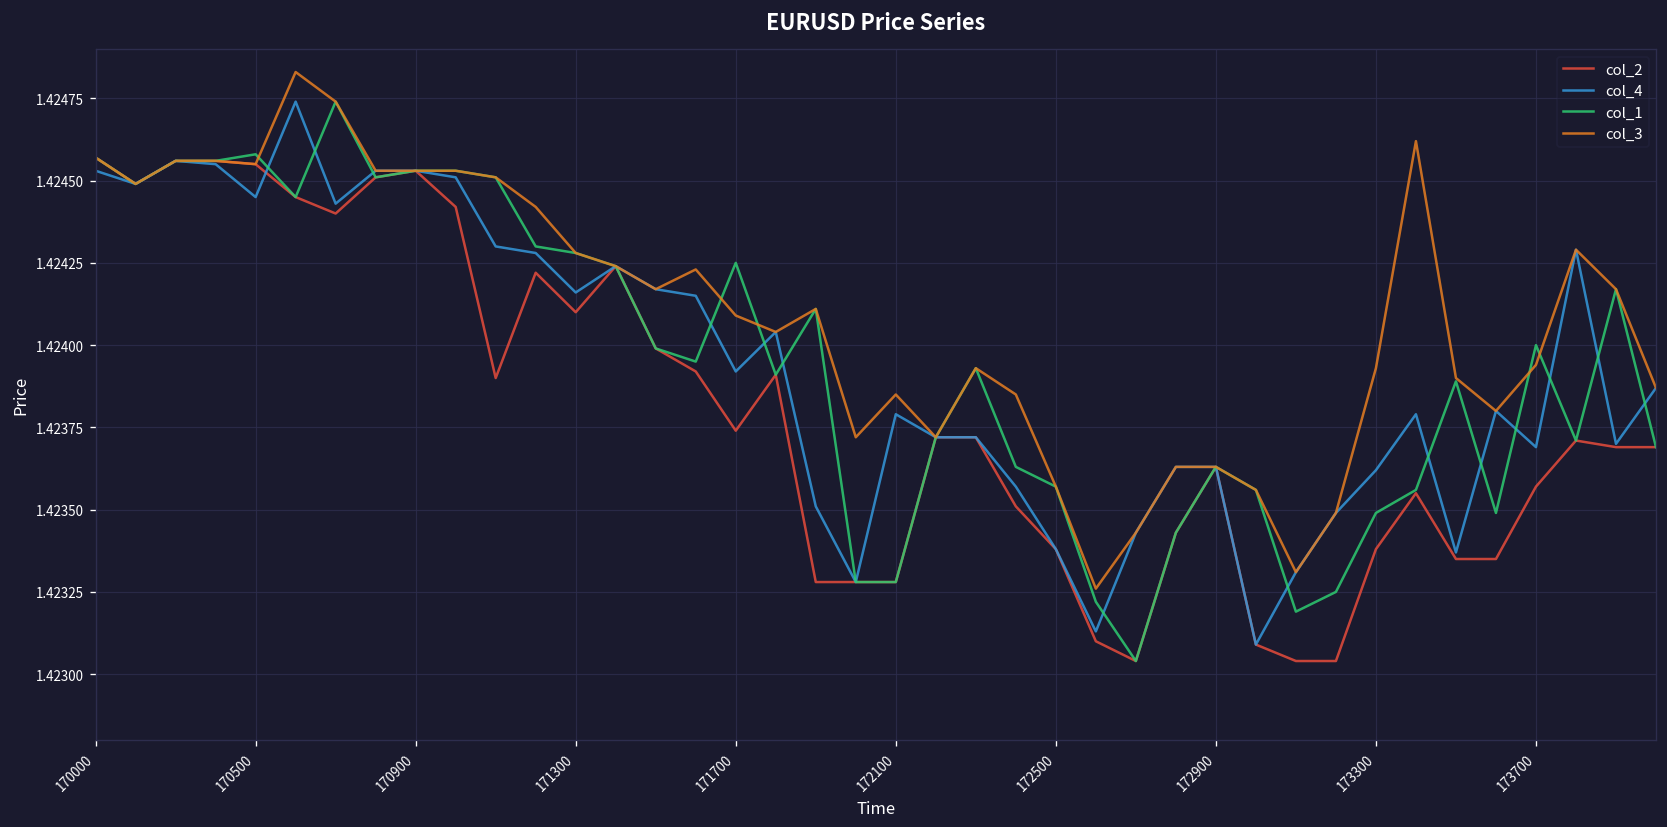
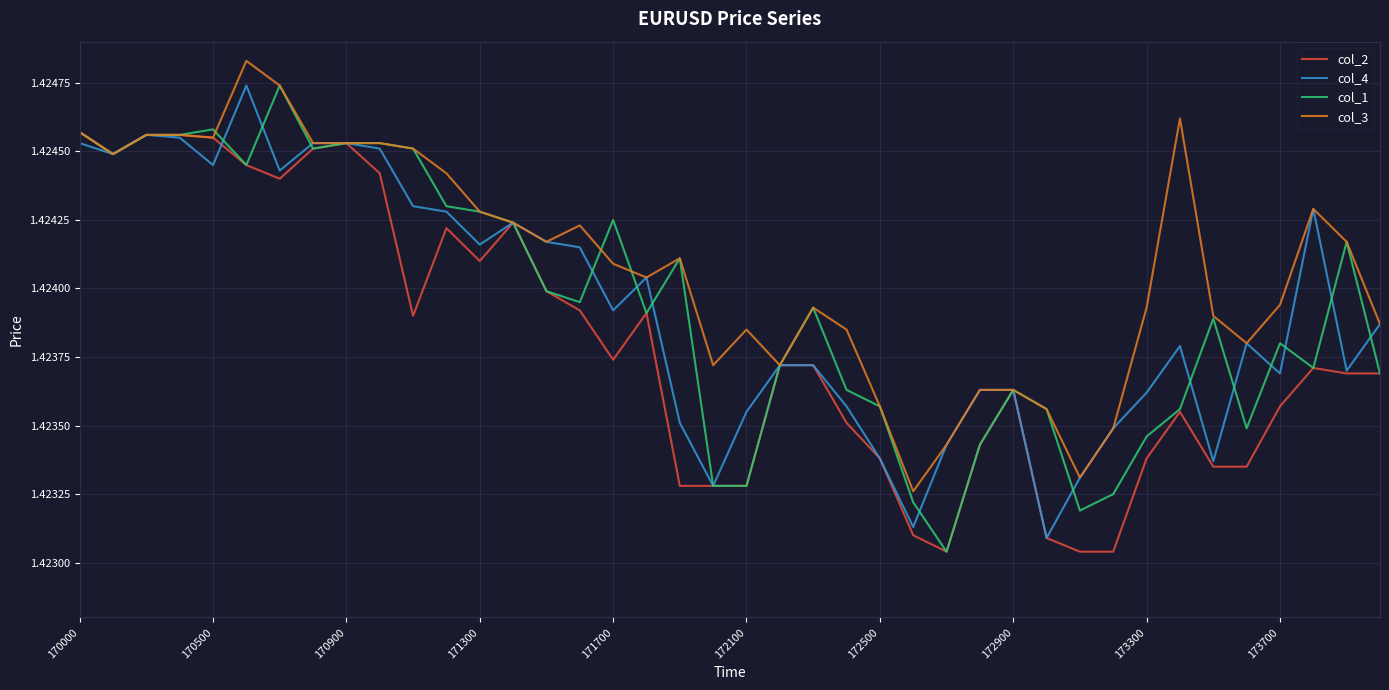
col_4, 172100: 1.42379 -> 1.42355
col_1, 173300: 1.42349 -> 1.42346
col_1, 173700: 1.4240 -> 1.4238
